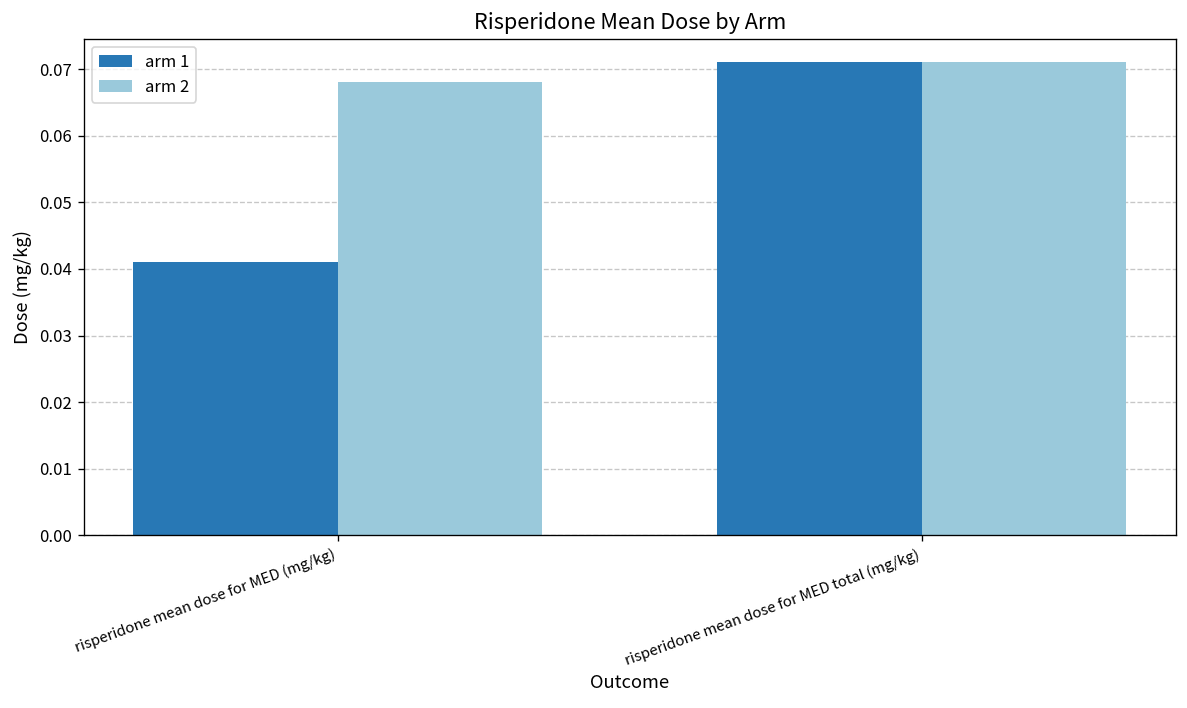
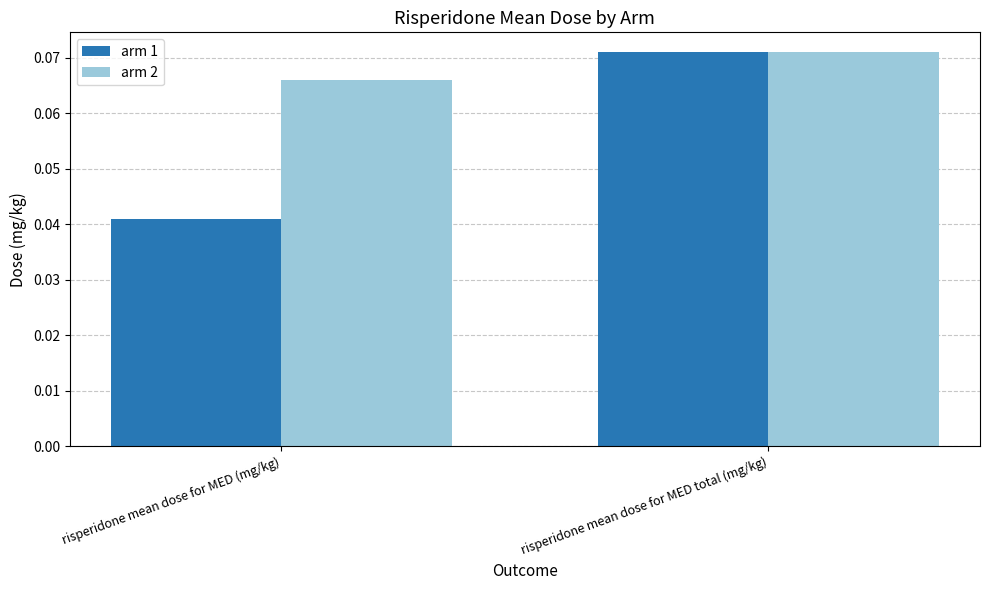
arm 2, risperidone mean dose for MED (mg/kg): 0.068 -> 0.066
